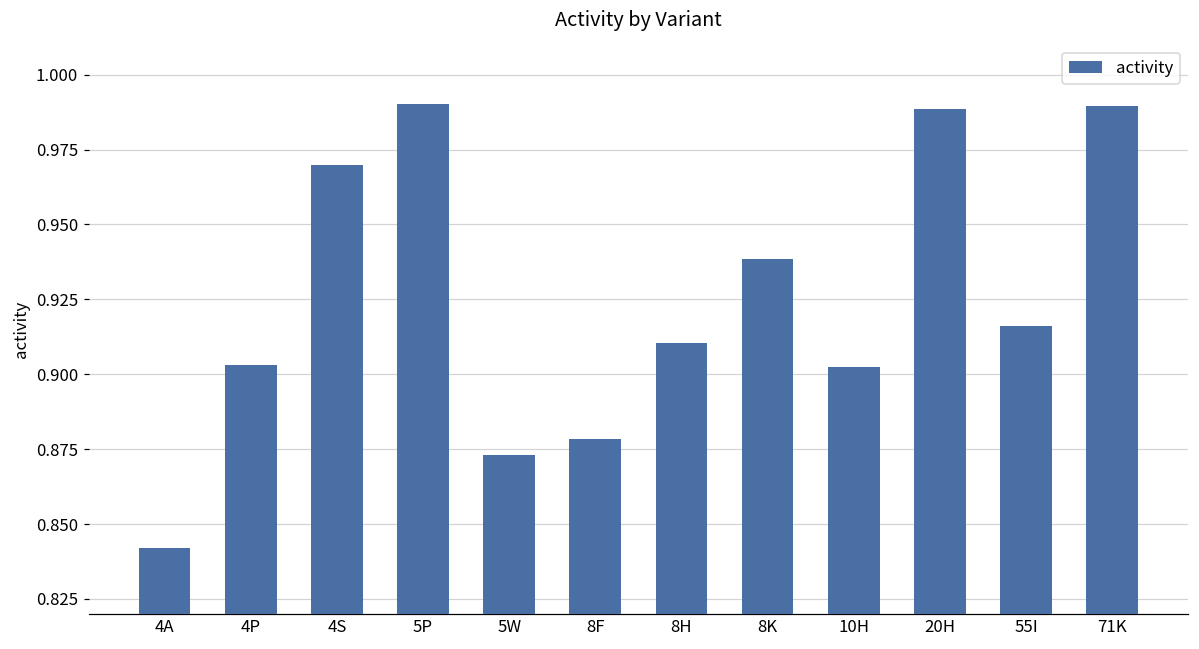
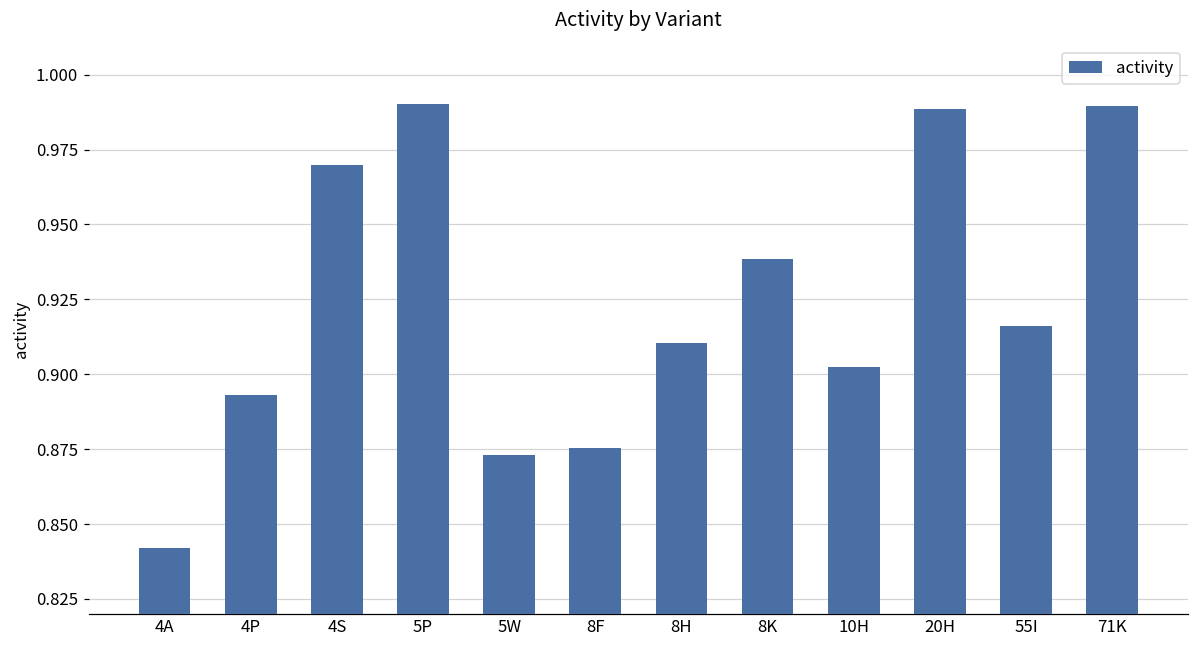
4P: 0.903 -> 0.893
8F: 0.879 -> 0.875
